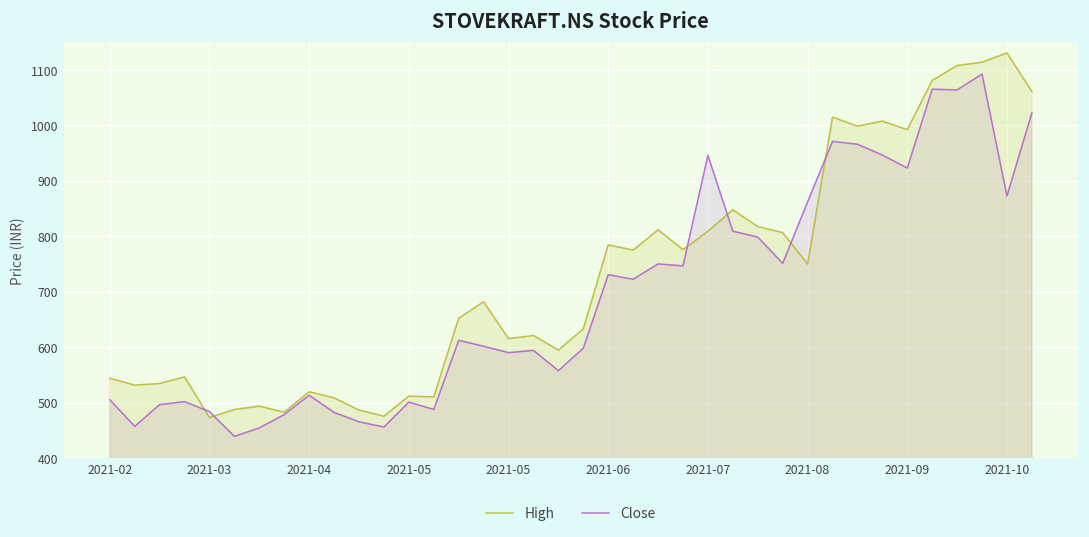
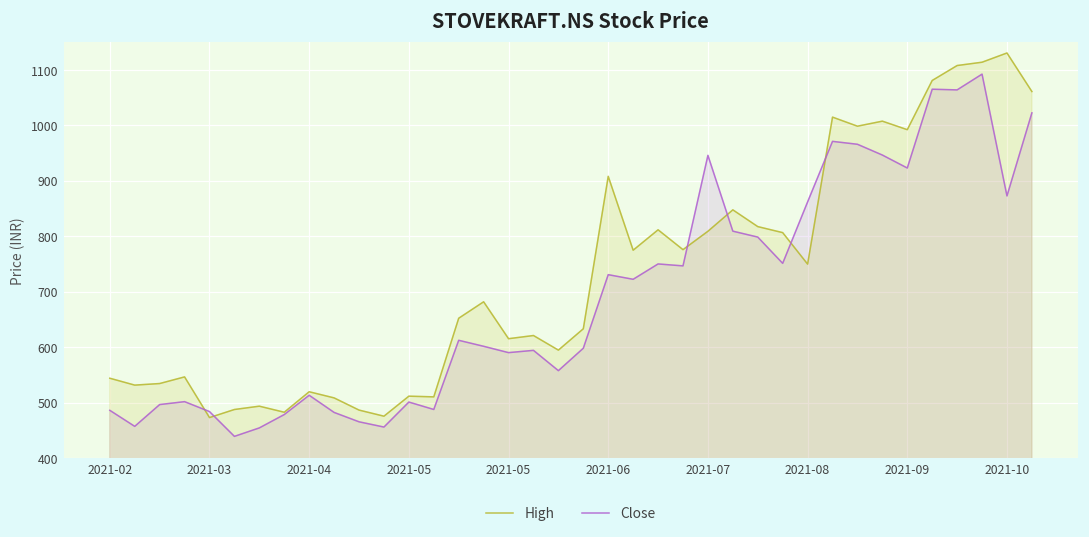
Close, 2021-02: 510 -> 490
High, 2021-06: 780 -> 910
